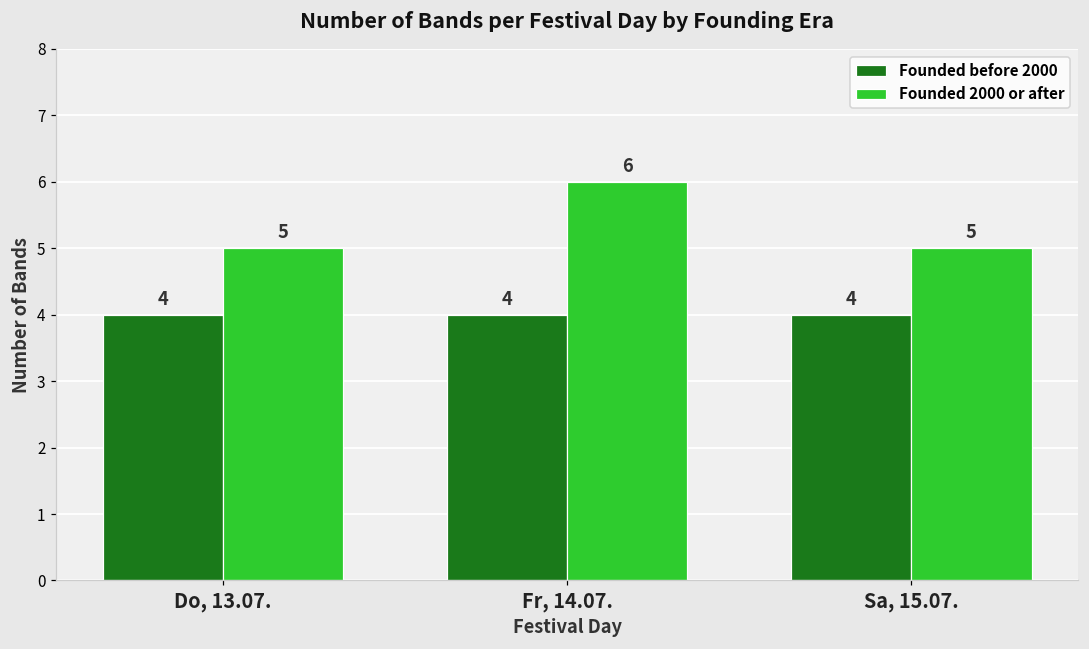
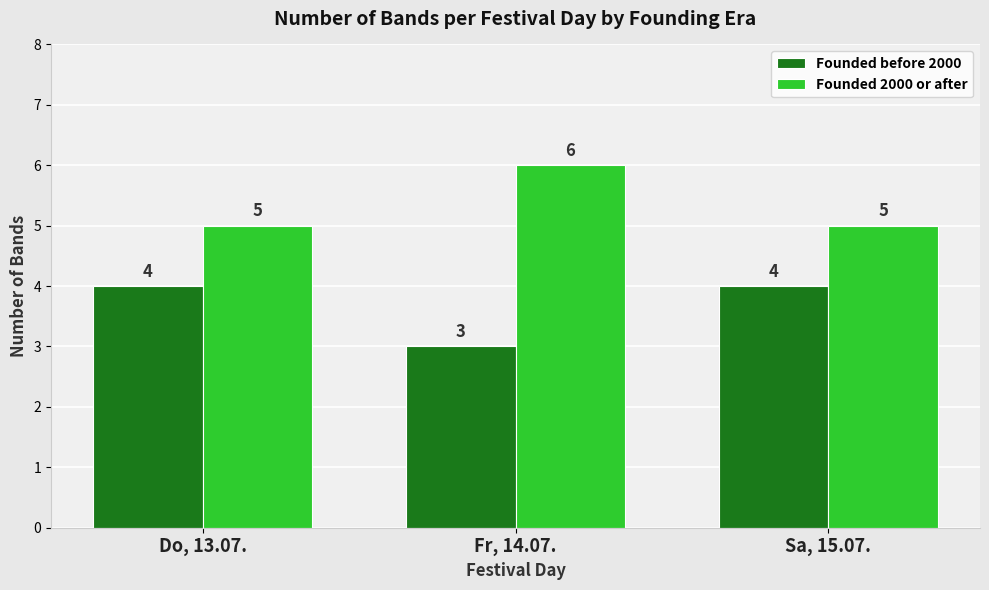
Founded before 2000, Fr, 14.07.: 4 -> 3
